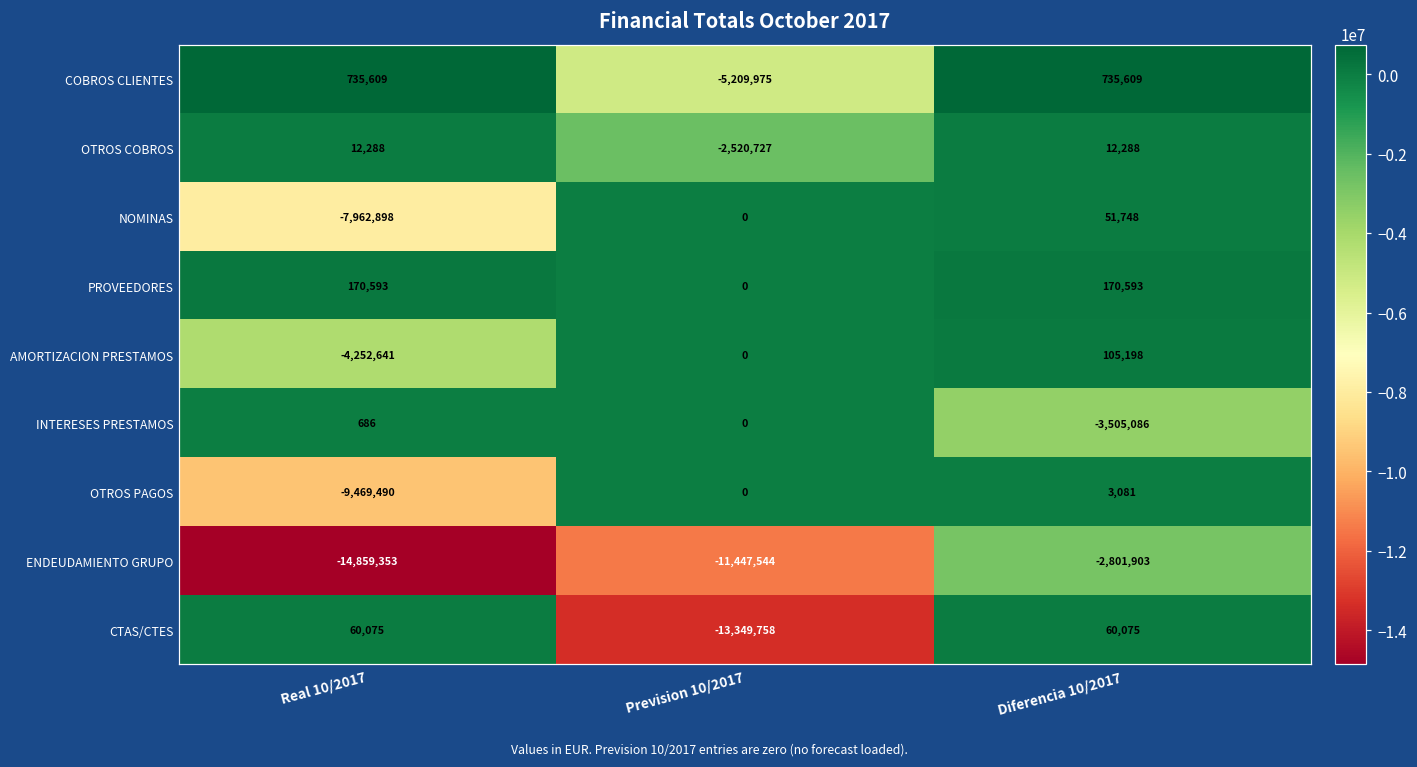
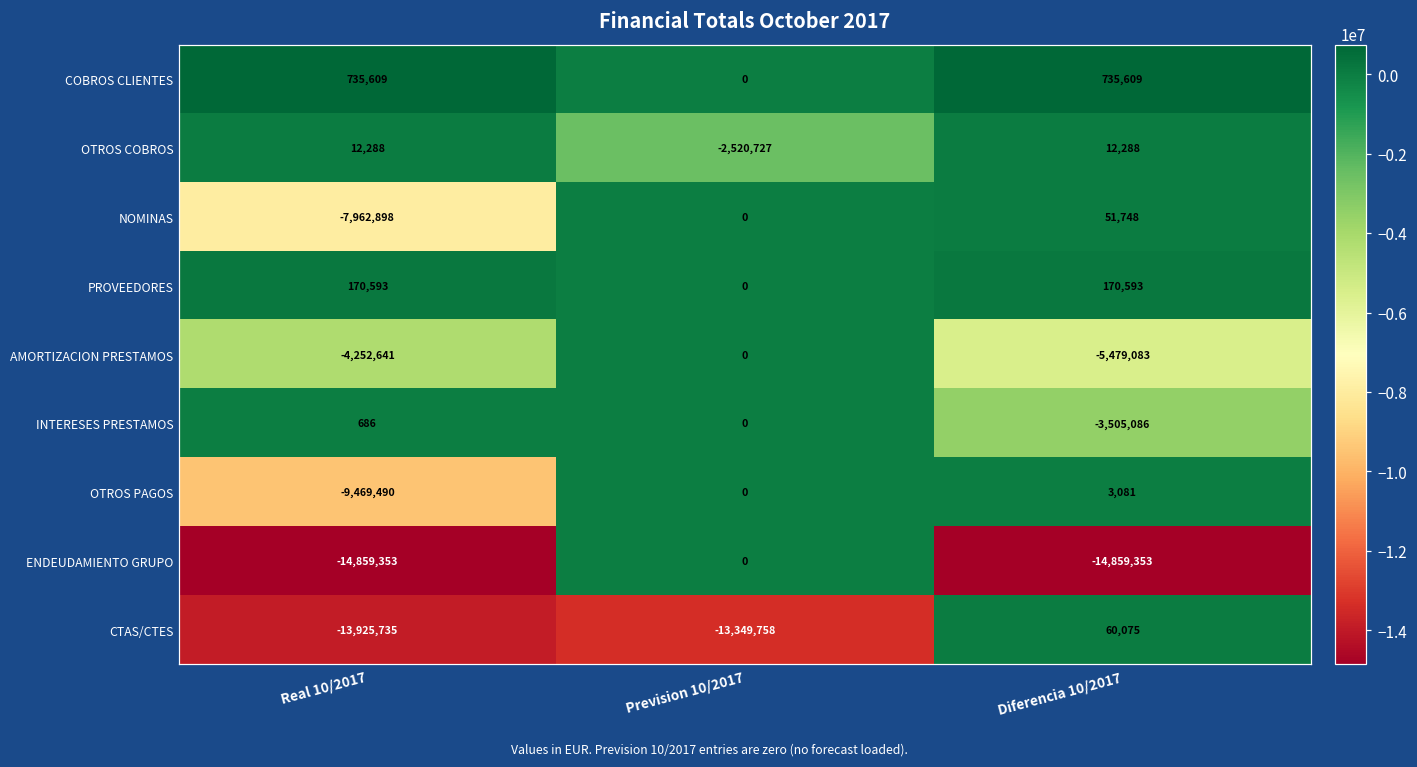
COBROS CLIENTES, Prevision 10/2017: -5,209,975 -> 0
AMORTIZACION PRESTAMOS, Diferencia 10/2017: 105,198 -> -5,479,083
ENDEUDAMIENTO GRUPO, Prevision 10/2017: -11,447,544 -> 0
ENDEUDAMIENTO GRUPO, Diferencia 10/2017: -2,801,903 -> -14,859,353
CTAS/CTES, Real 10/2017: 60,075 -> -13,925,735
